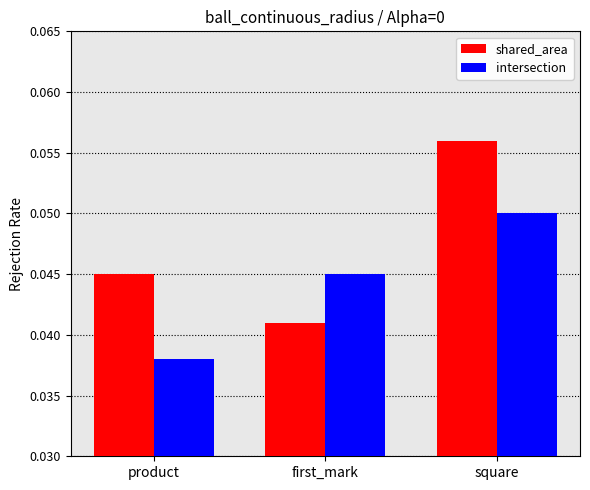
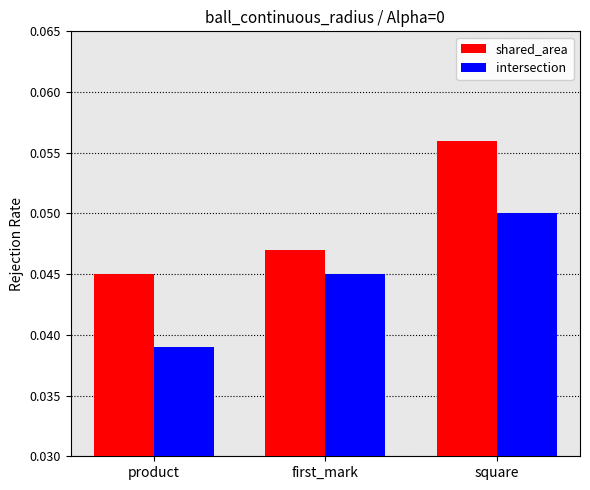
intersection, product: 0.038 -> 0.039
shared_area, first_mark: 0.041 -> 0.047
